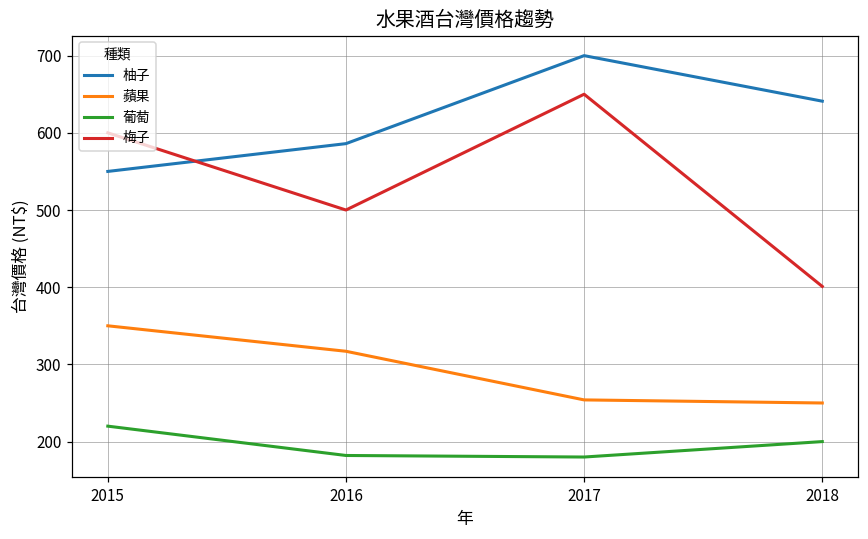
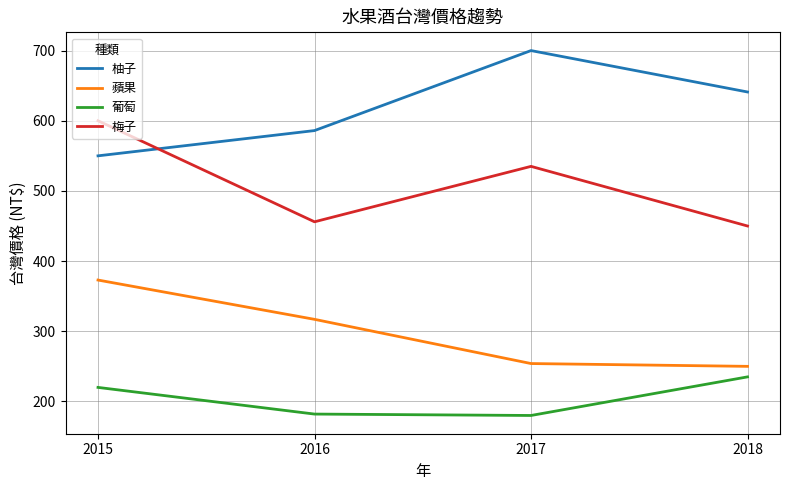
蘋果, 2015: 350 -> 370
梅子, 2016: 500 -> 460
梅子, 2017: 650 -> 540
葡萄, 2018: 200 -> 240
梅子, 2018: 400 -> 450
